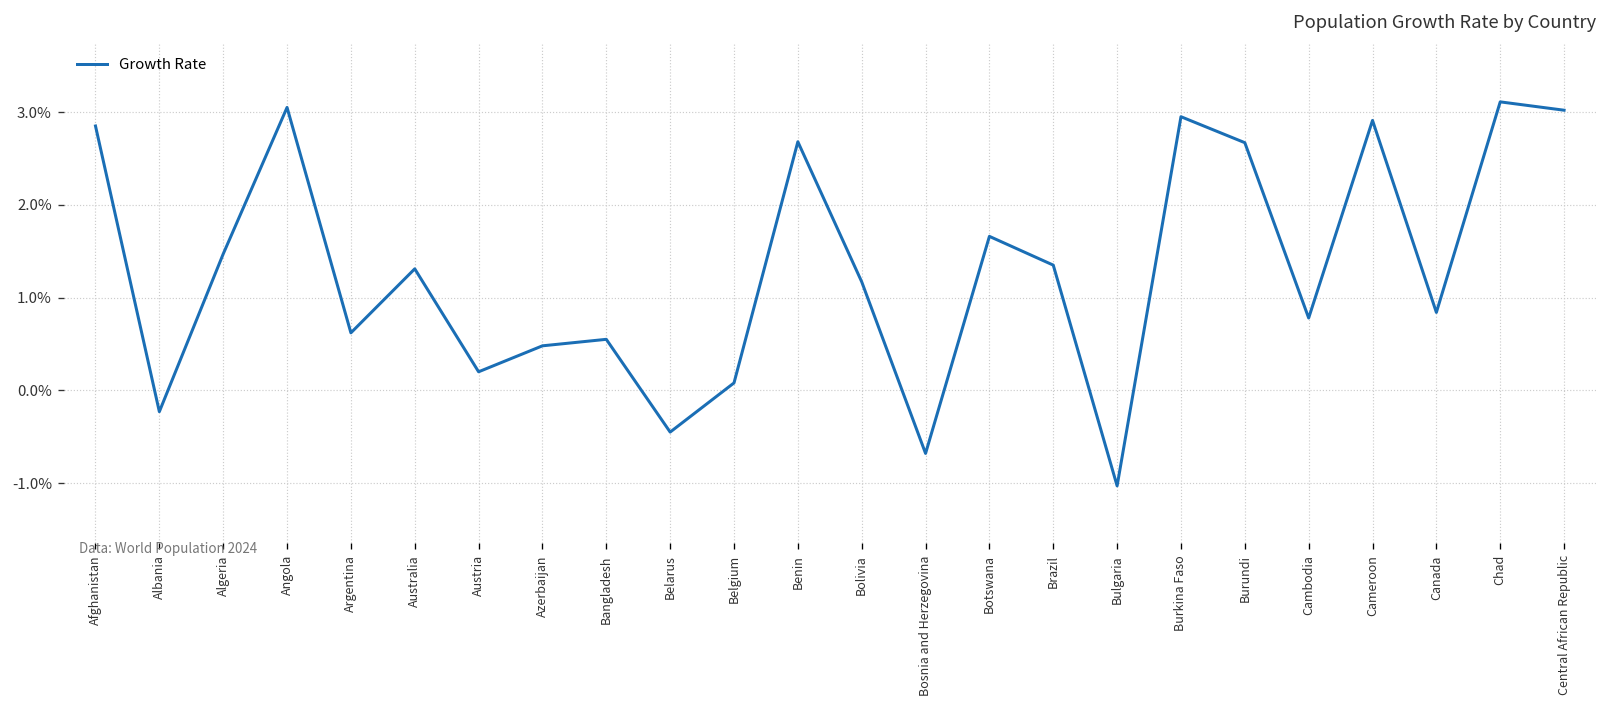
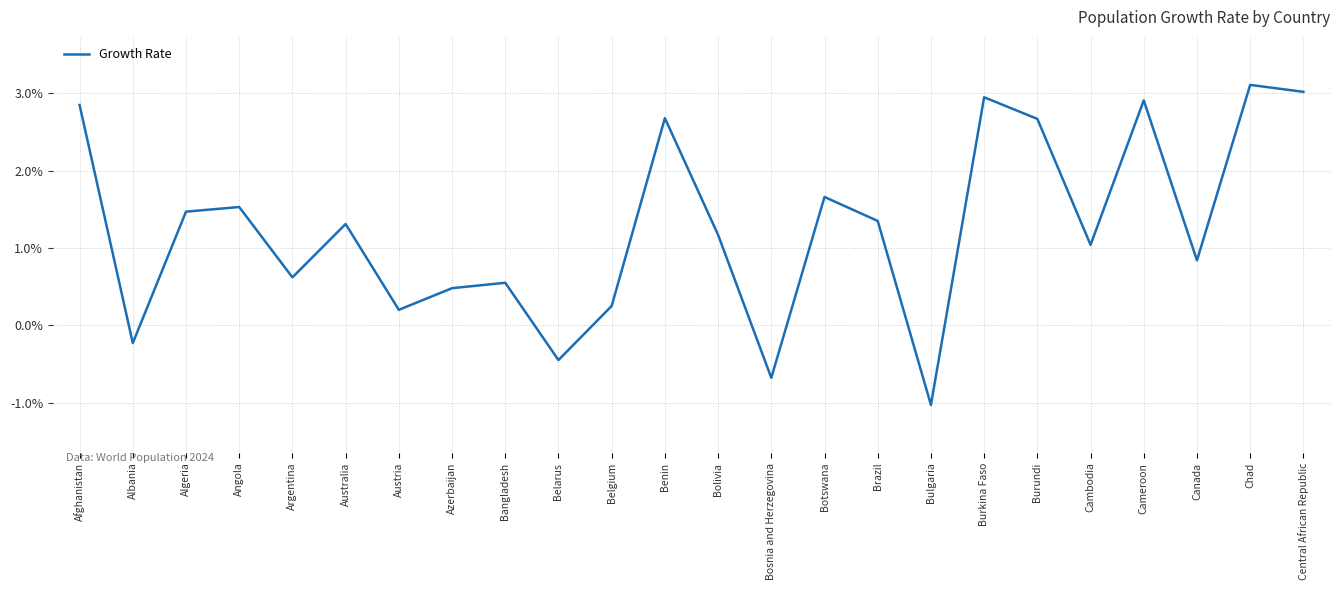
Angola: 3.1% -> 1.5%
Belgium: 0.1% -> 0.3%
Cambodia: 0.8% -> 1.0%
